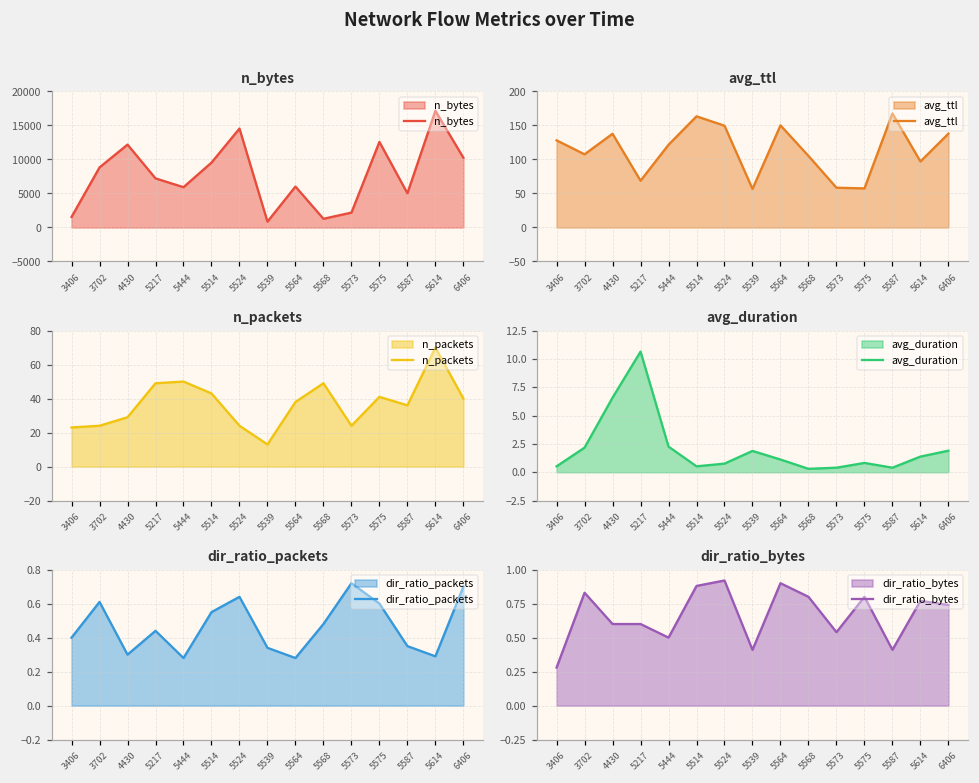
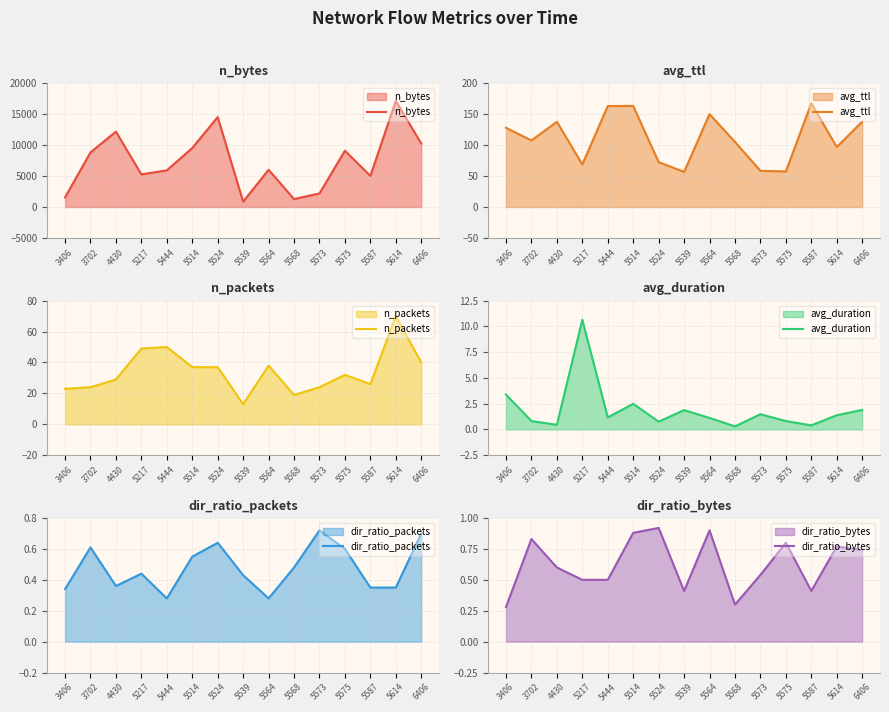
n_bytes, 5217: 7000 -> 5000
n_bytes, 5575: 13000 -> 9000
avg_ttl, 5444: 120 -> 160
avg_ttl, 5524: 150 -> 70
n_packets, 5514: 43 -> 37
n_packets, 5524: 24 -> 37
n_packets, 5568: 49 -> 19
n_packets, 5575: 41 -> 32
n_packets, 5587: 36 -> 26
avg_duration, 3406: 0.5 -> 3.4
avg_duration, 3702: 2.2 -> 0.8
avg_duration, 4430: 6.6 -> 0.5
avg_duration, 5444: 2.3 -> 1.2
avg_duration, 5514: 0.5 -> 2.5
avg_duration, 5573: 0.4 -> 1.5
dir_ratio_packets, 3406: 0.40 -> 0.34
dir_ratio_packets, 4430: 0.30 -> 0.36
dir_ratio_packets, 5539: 0.34 -> 0.43
dir_ratio_packets, 5614: 0.29 -> 0.35
dir_ratio_bytes, 5217: 0.6 -> 0.5
dir_ratio_bytes, 5568: 0.8 -> 0.3
